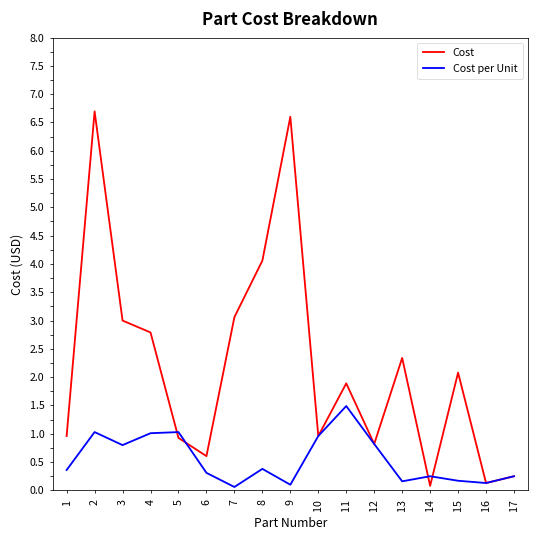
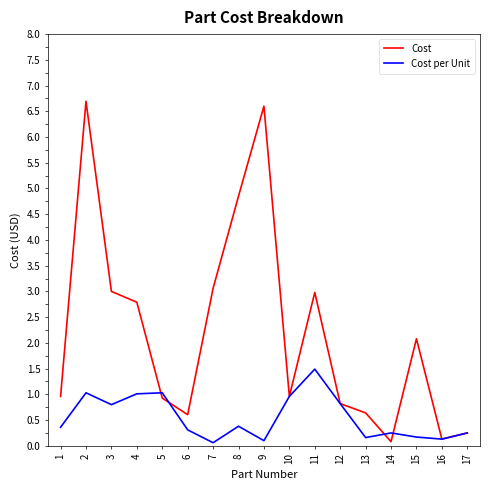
Cost, 8: 4.1 -> 4.9
Cost, 11: 1.9 -> 3.0
Cost, 13: 2.3 -> 0.6
